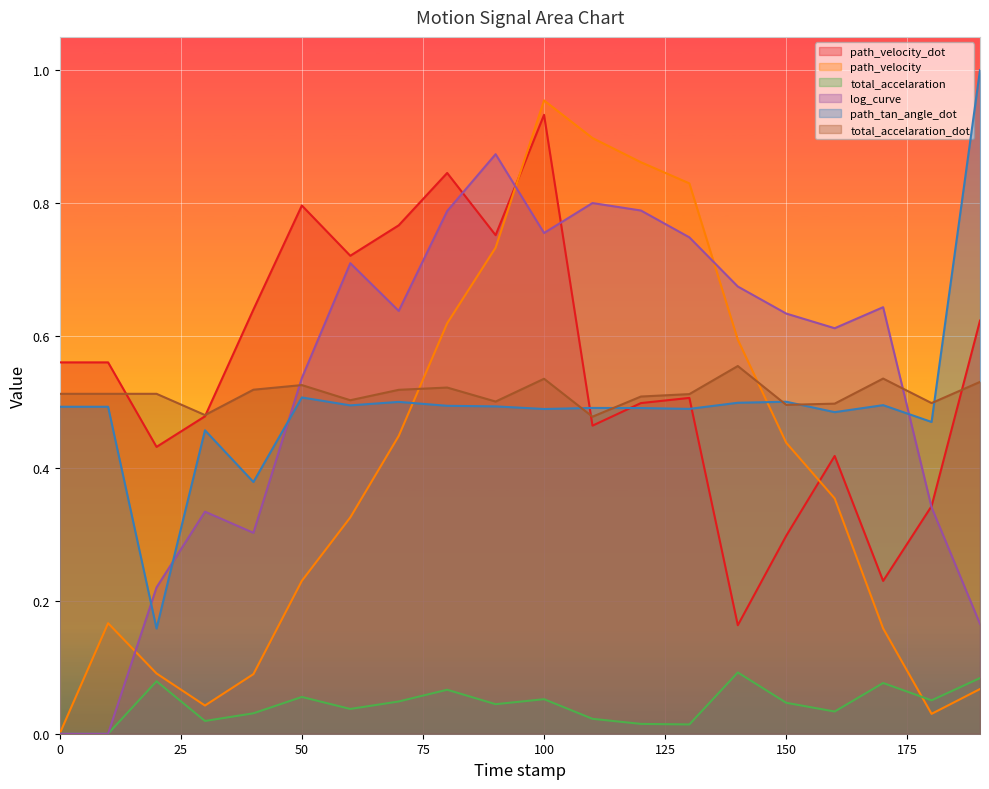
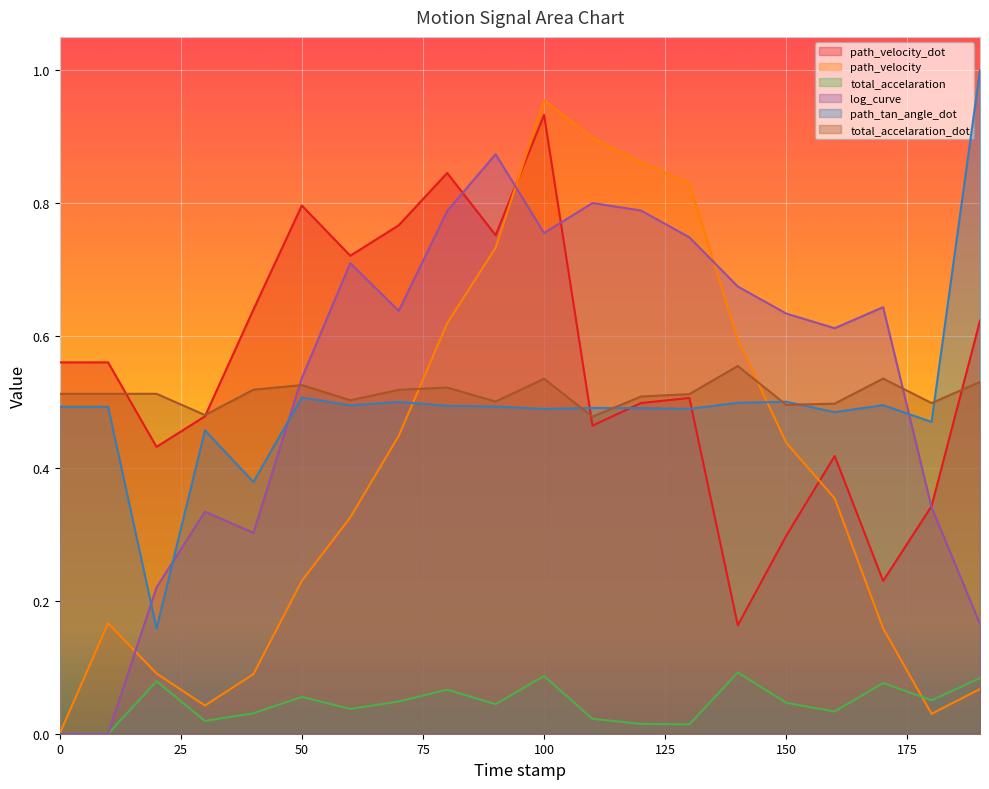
total_accelaration, 100: 0.05 -> 0.09
